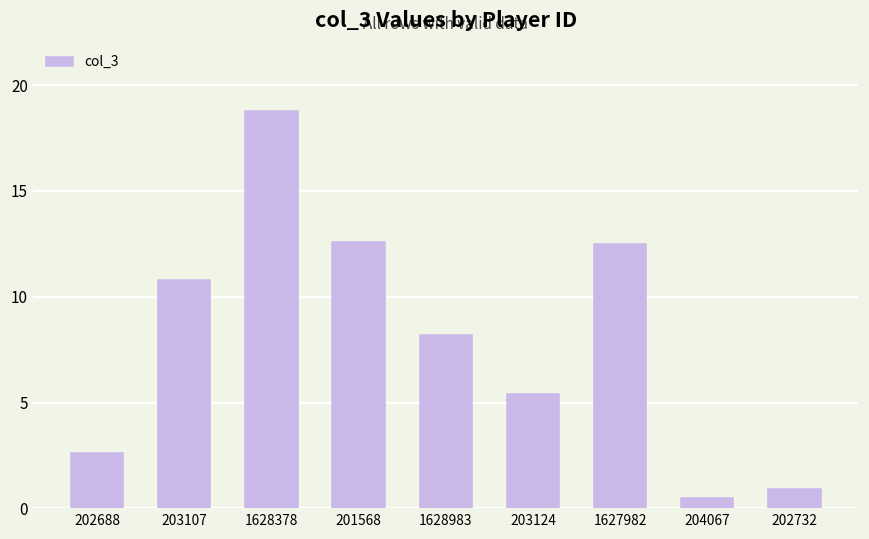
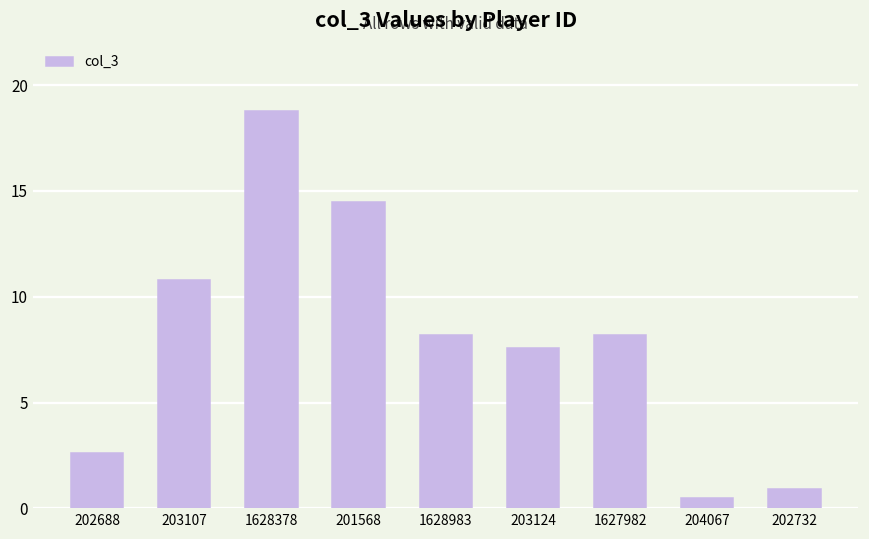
201568: 12.6 -> 14.5
203124: 5.4 -> 7.6
1627982: 12.5 -> 8.2
